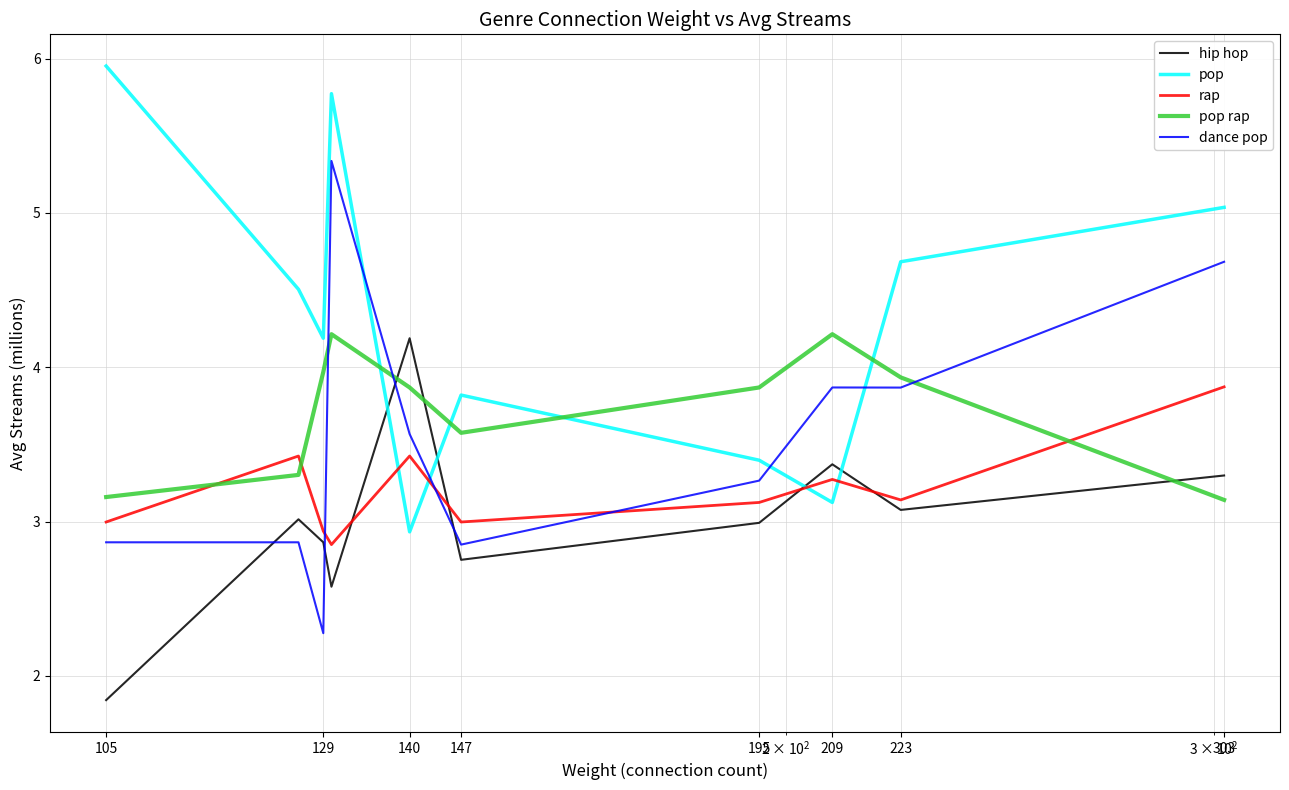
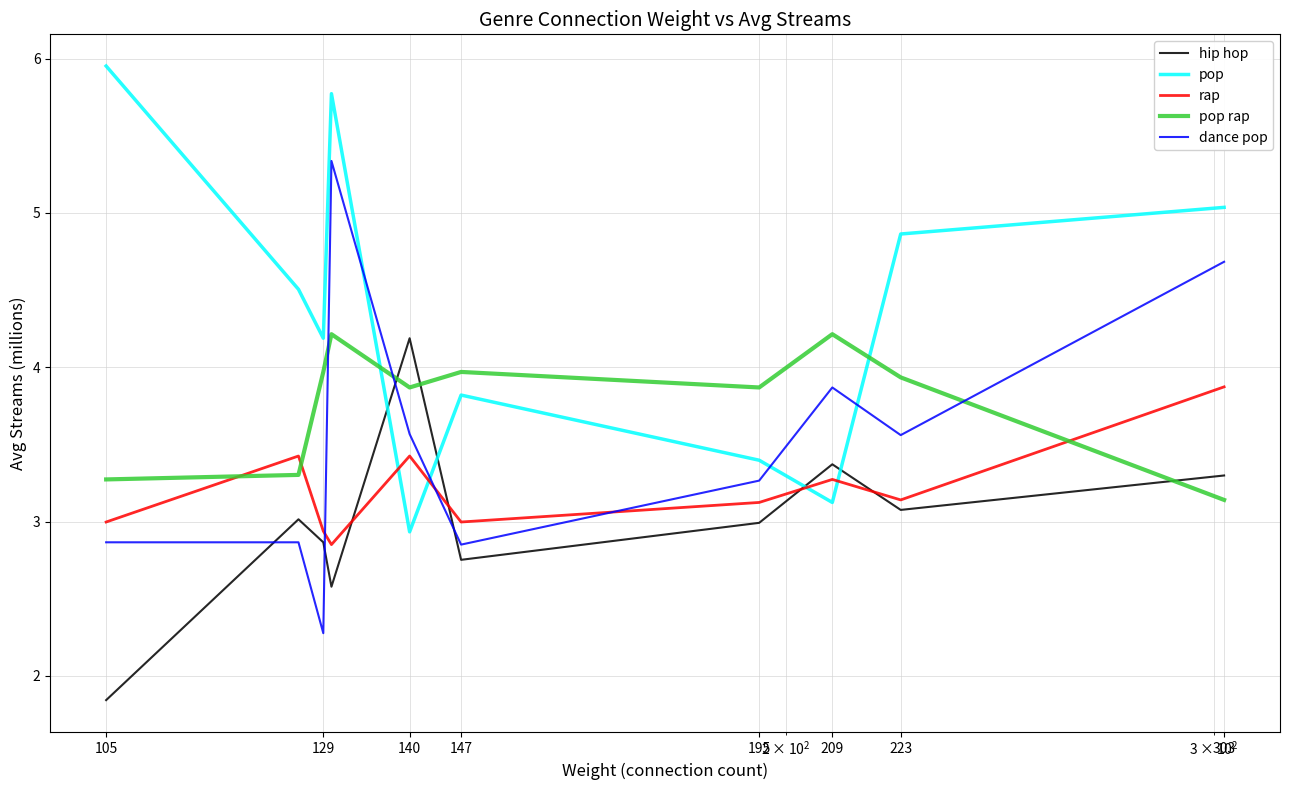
pop rap, 105: 3.16 -> 3.27
pop rap, 147: 3.57 -> 3.97
pop, 223: 4.68 -> 4.86
dance pop, 223: 3.87 -> 3.56
